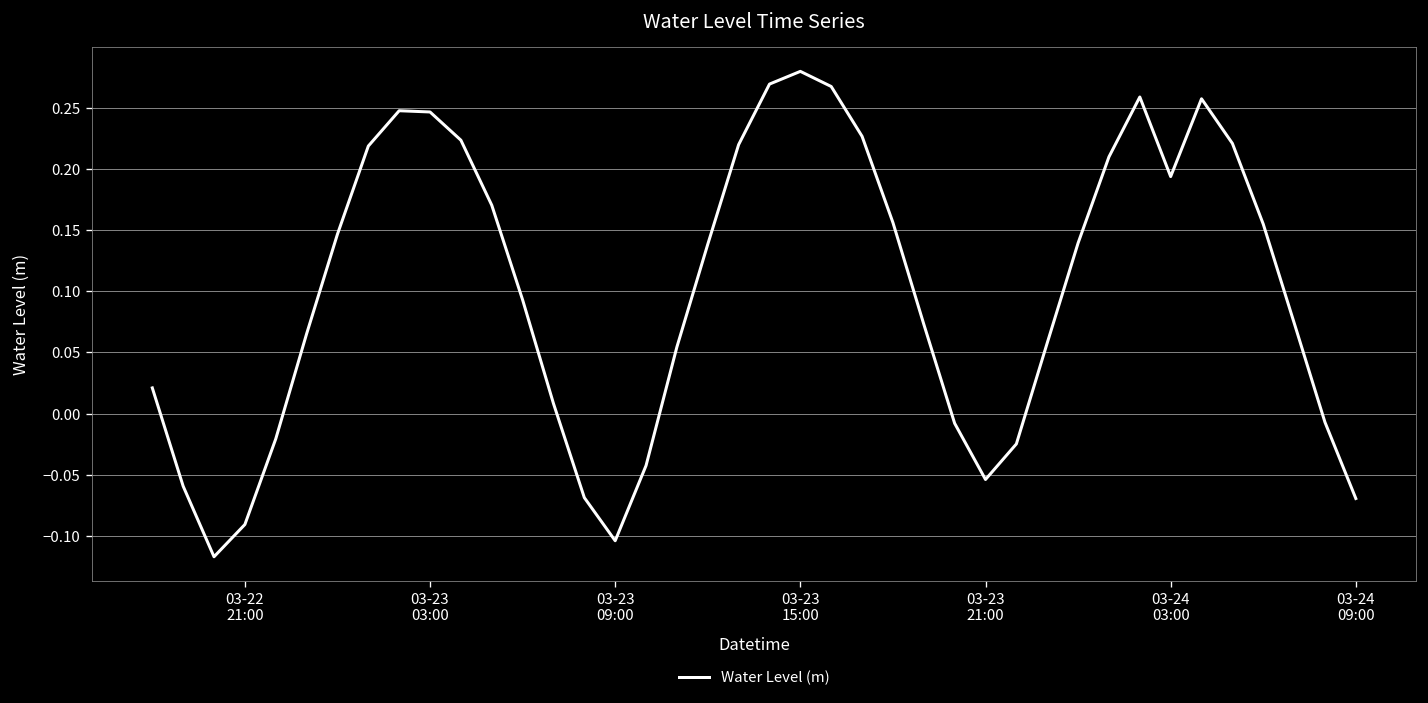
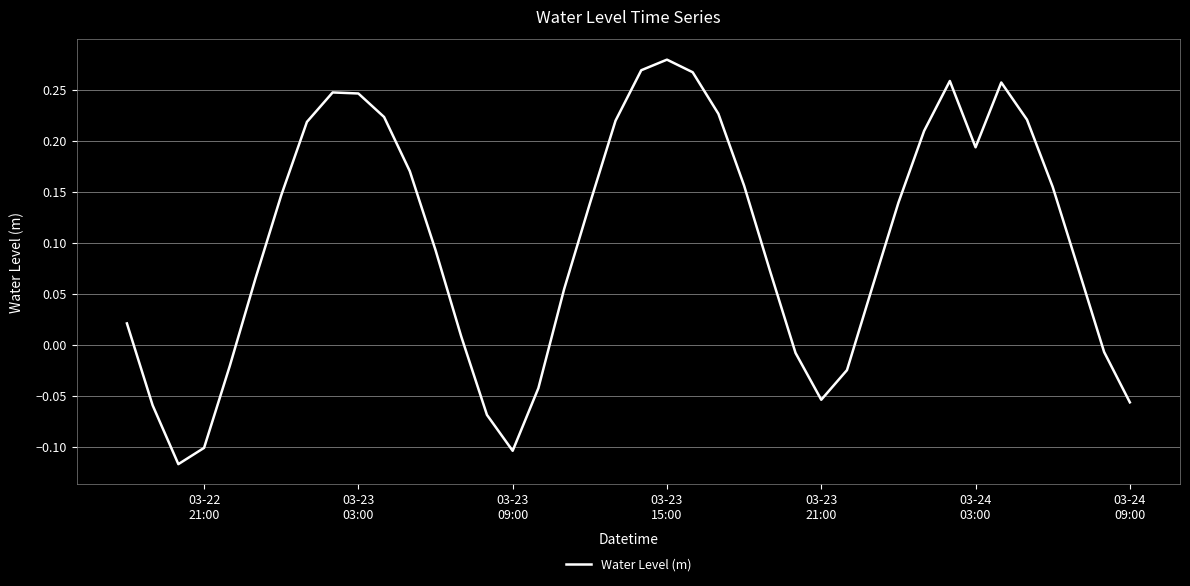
03-22 21:00: -0.091 -> -0.101
03-24 09:00: -0.070 -> -0.057
